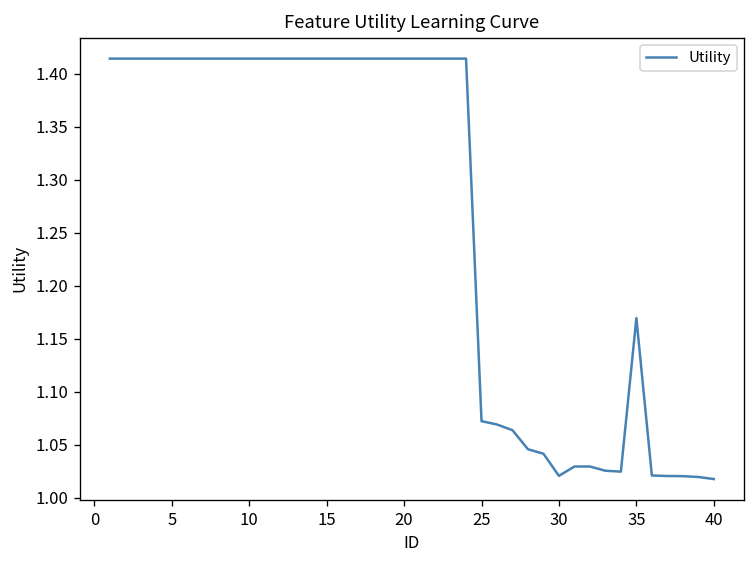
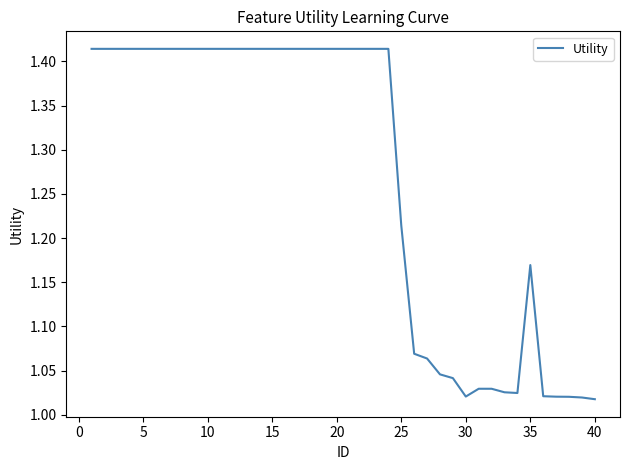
25: 1.07 -> 1.21
